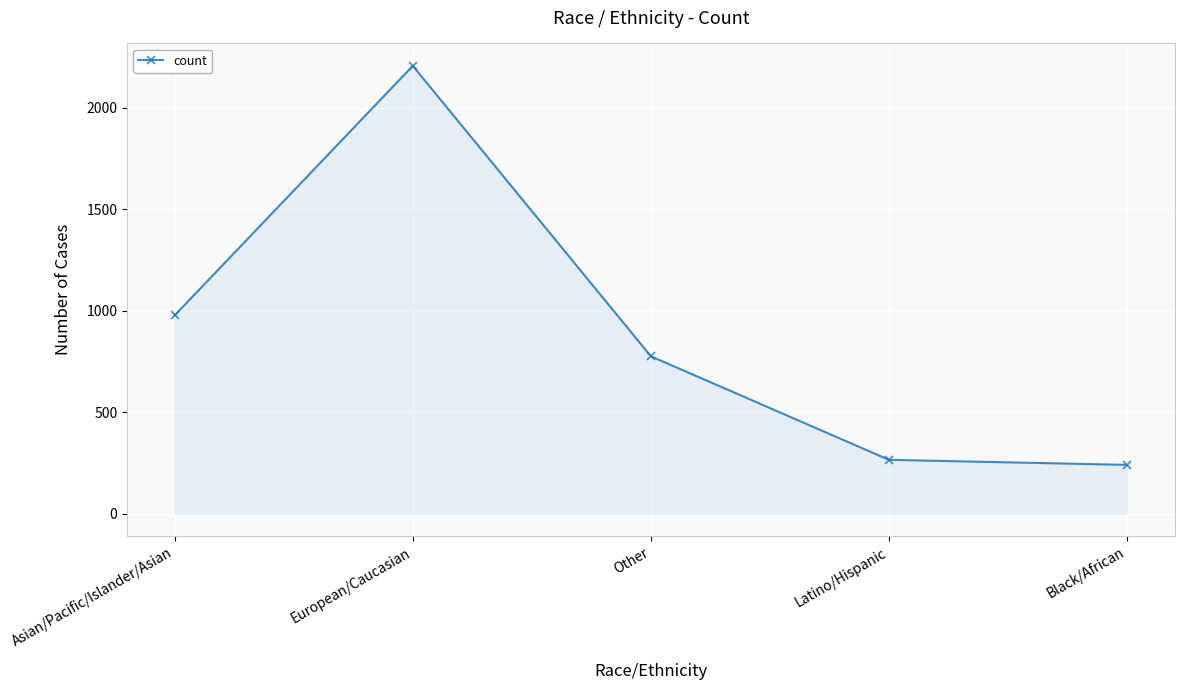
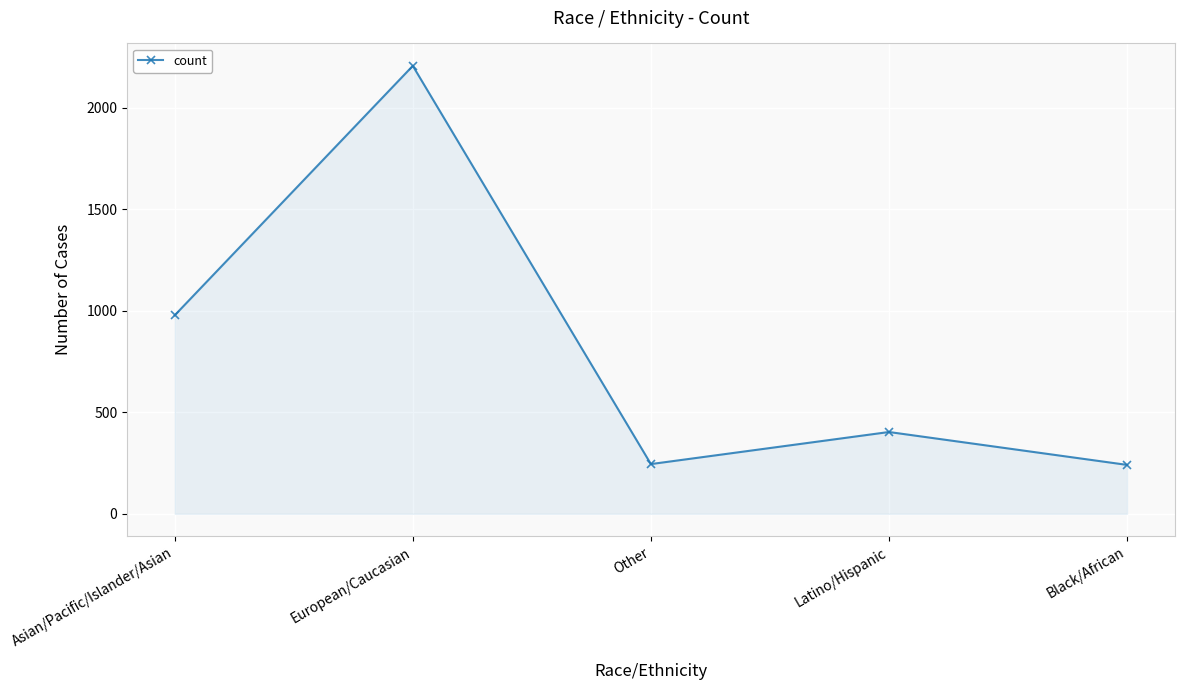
Other: 780 -> 250
Latino/Hispanic: 270 -> 400
